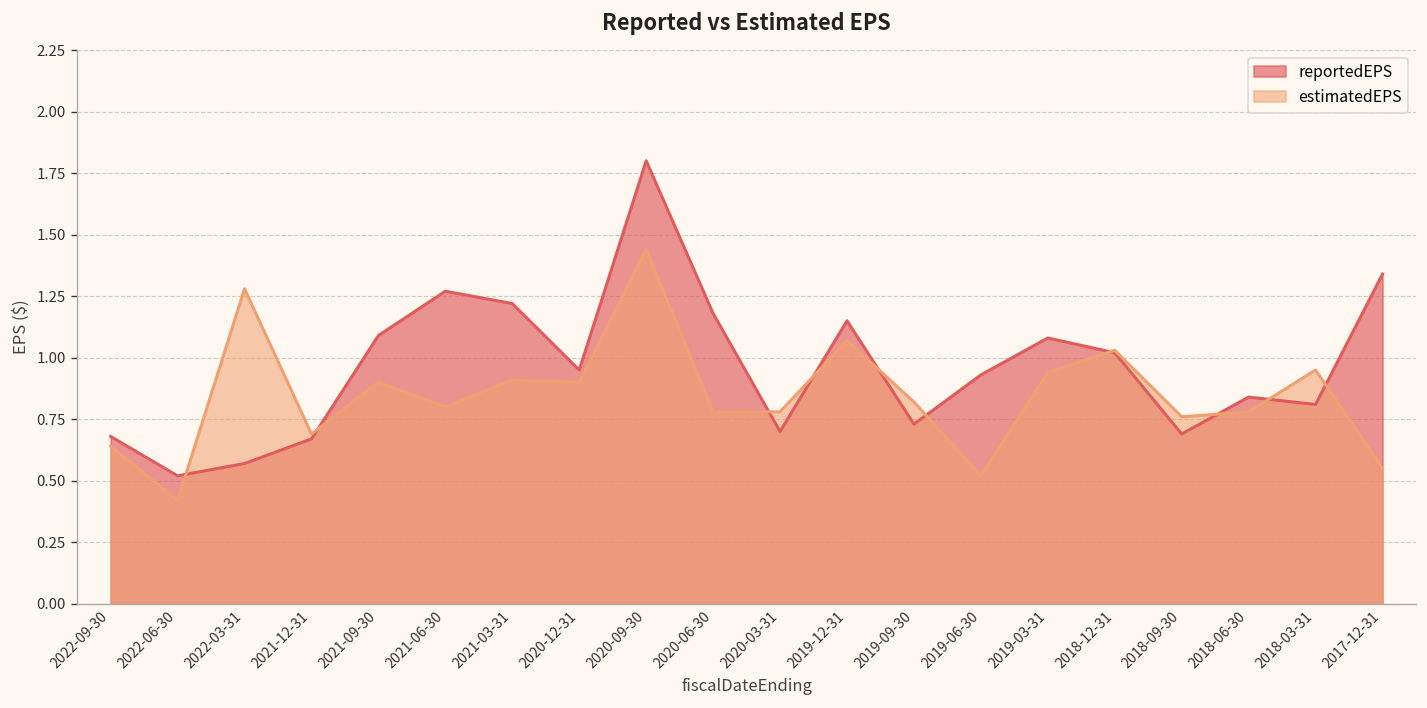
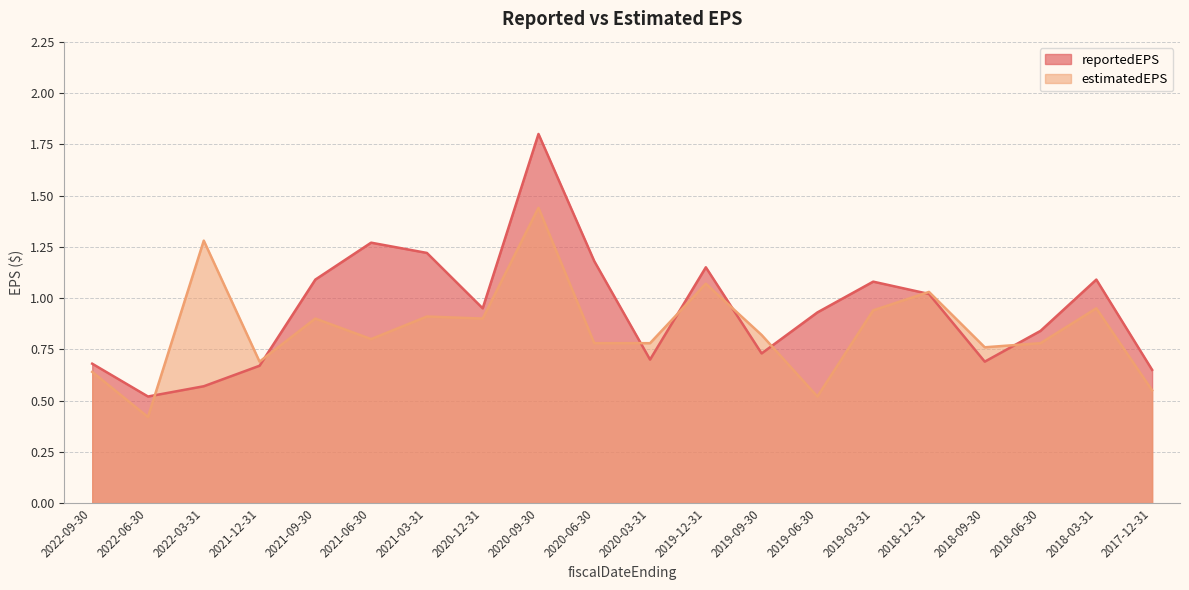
reportedEPS, 2018-03-31: 0.81 -> 1.09
reportedEPS, 2017-12-31: 1.34 -> 0.65
